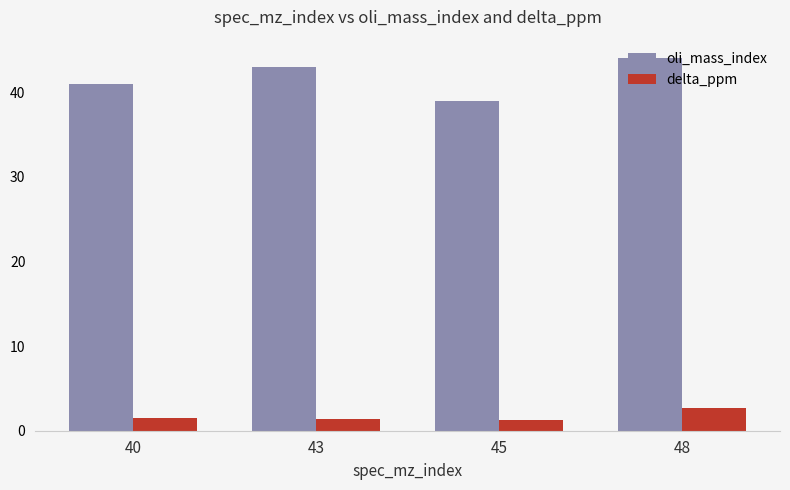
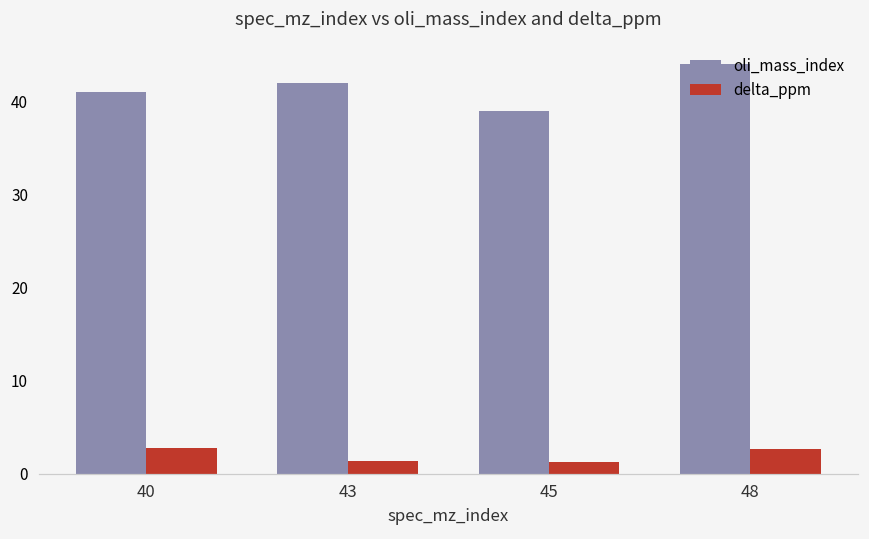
delta_ppm, 40: 2 -> 3
oli_mass_index, 43: 43 -> 42
